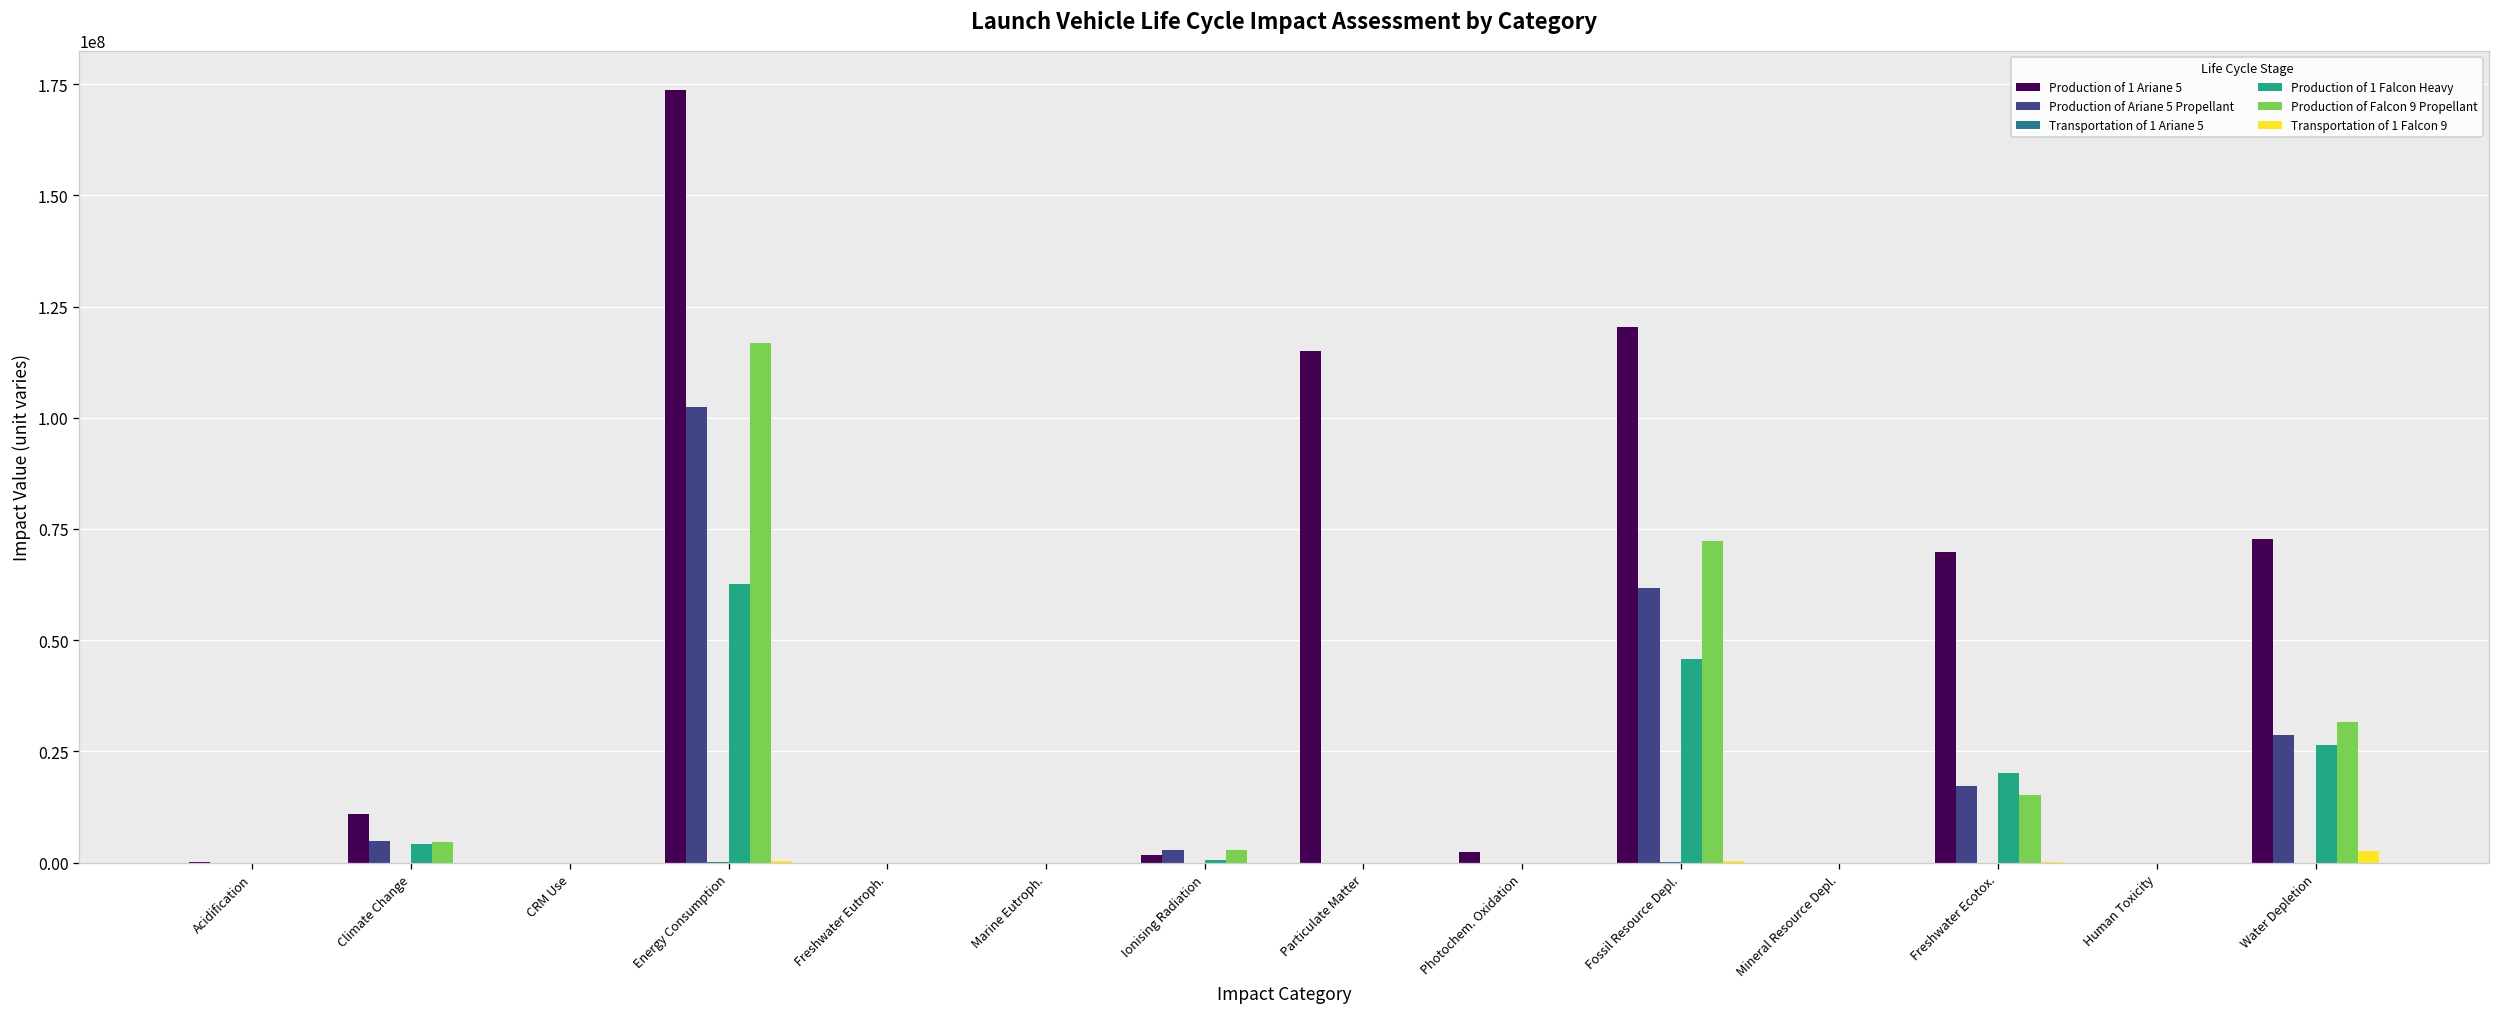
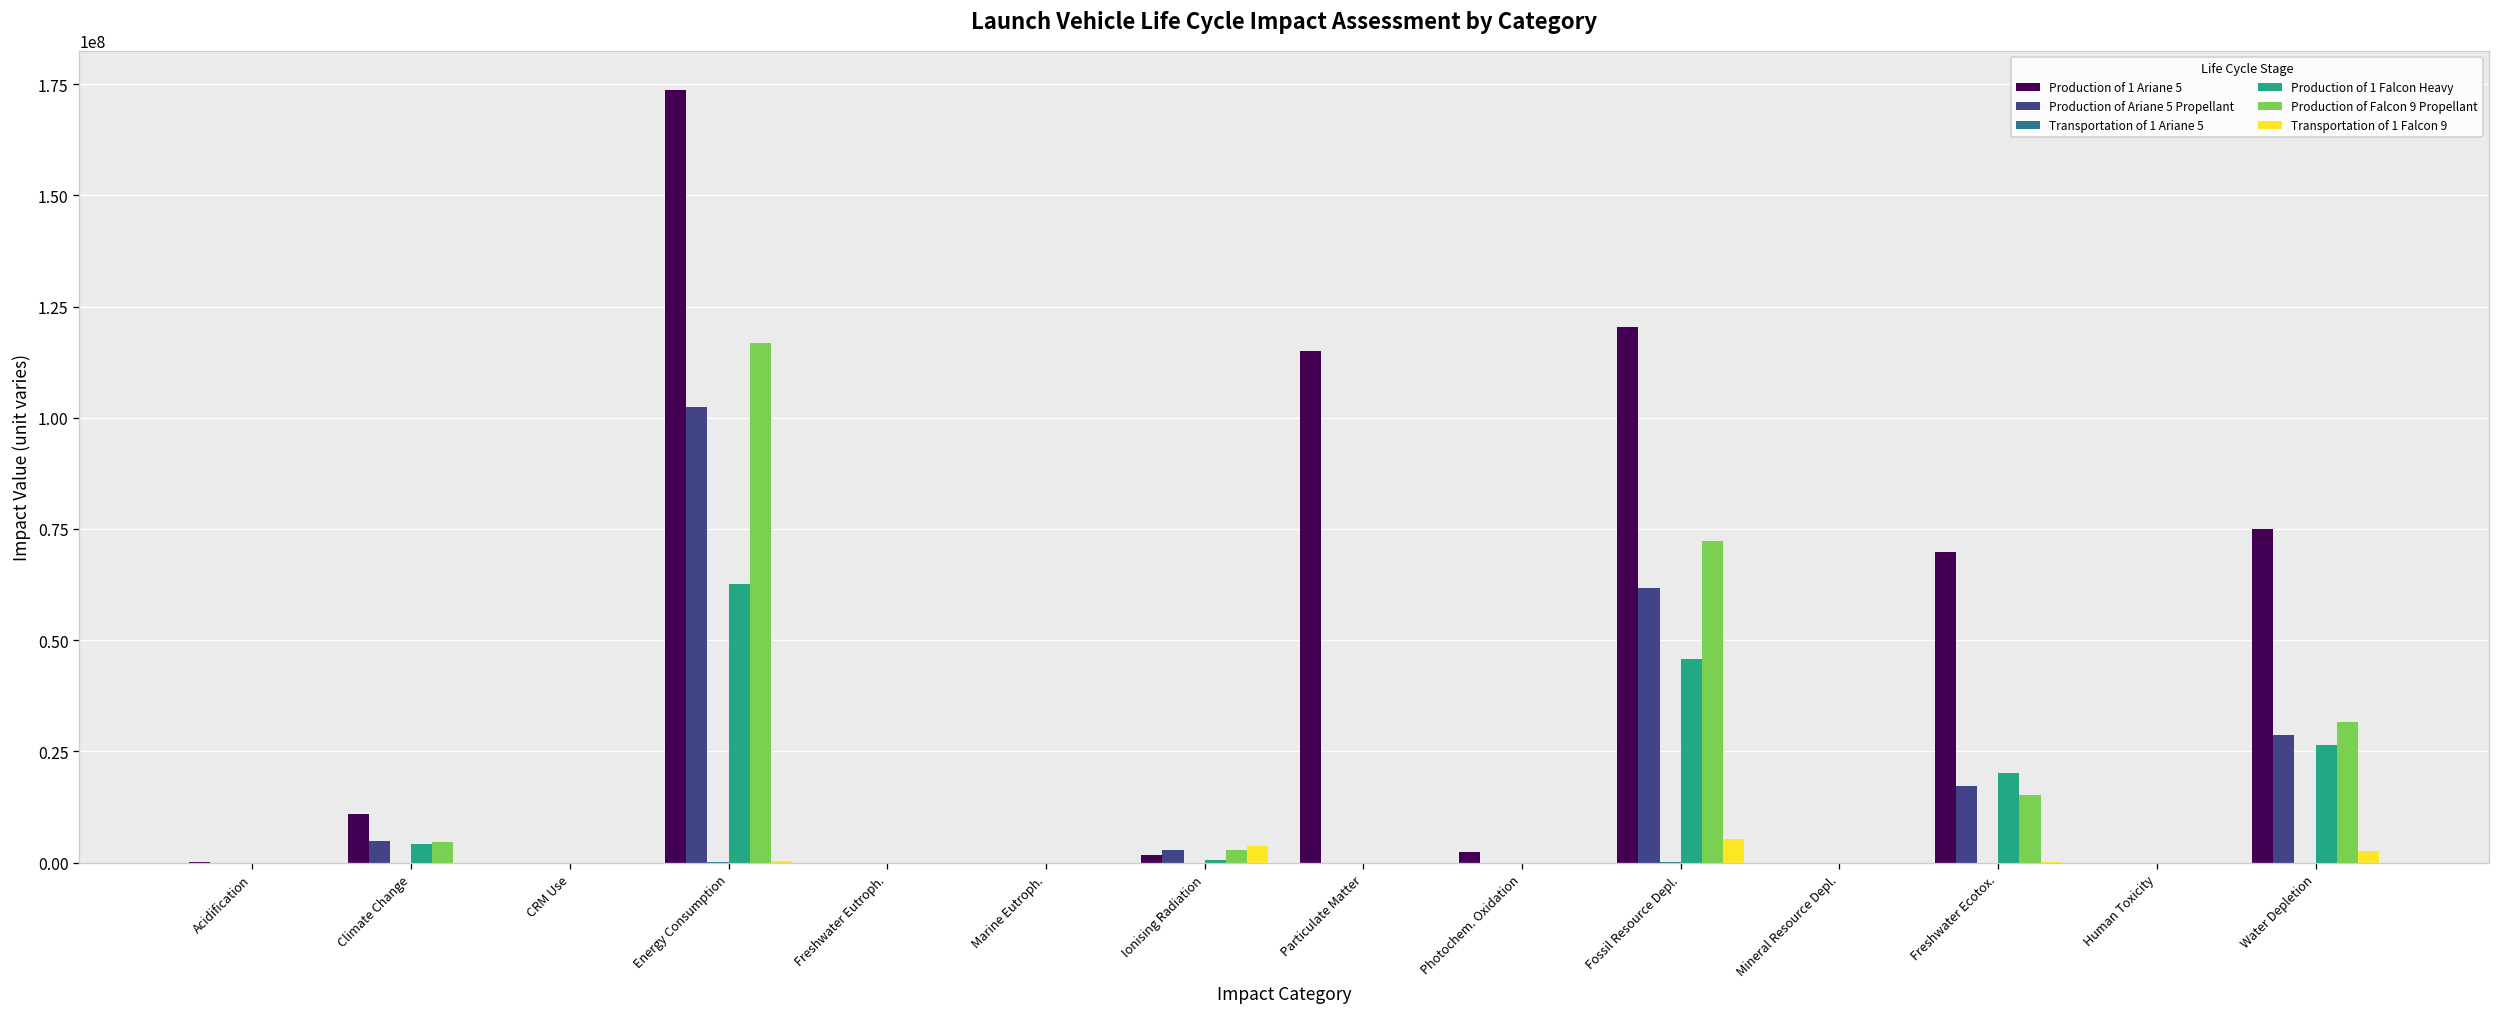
Transportation of 1 Falcon 9, Ionising Radiation: 0 -> 4000000
Transportation of 1 Falcon 9, Fossil Resource Depl.: 0 -> 5000000
Production of 1 Ariane 5, Water Depletion: 73000000 -> 75000000
